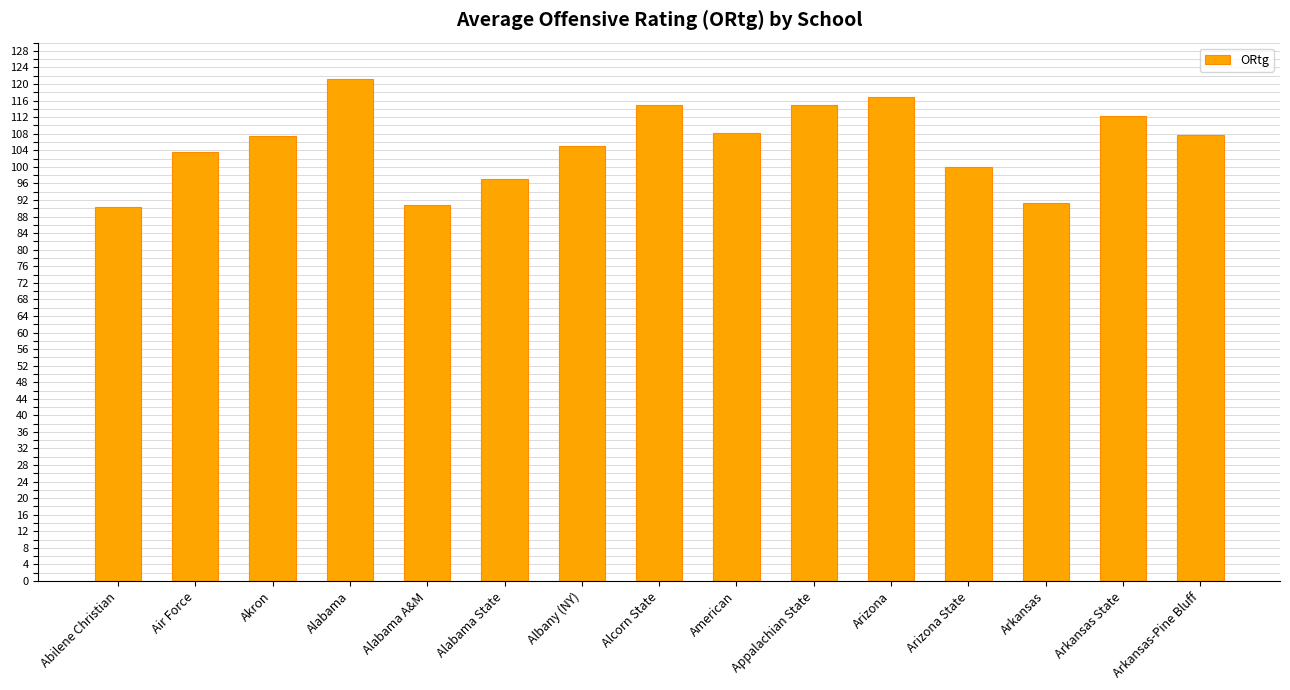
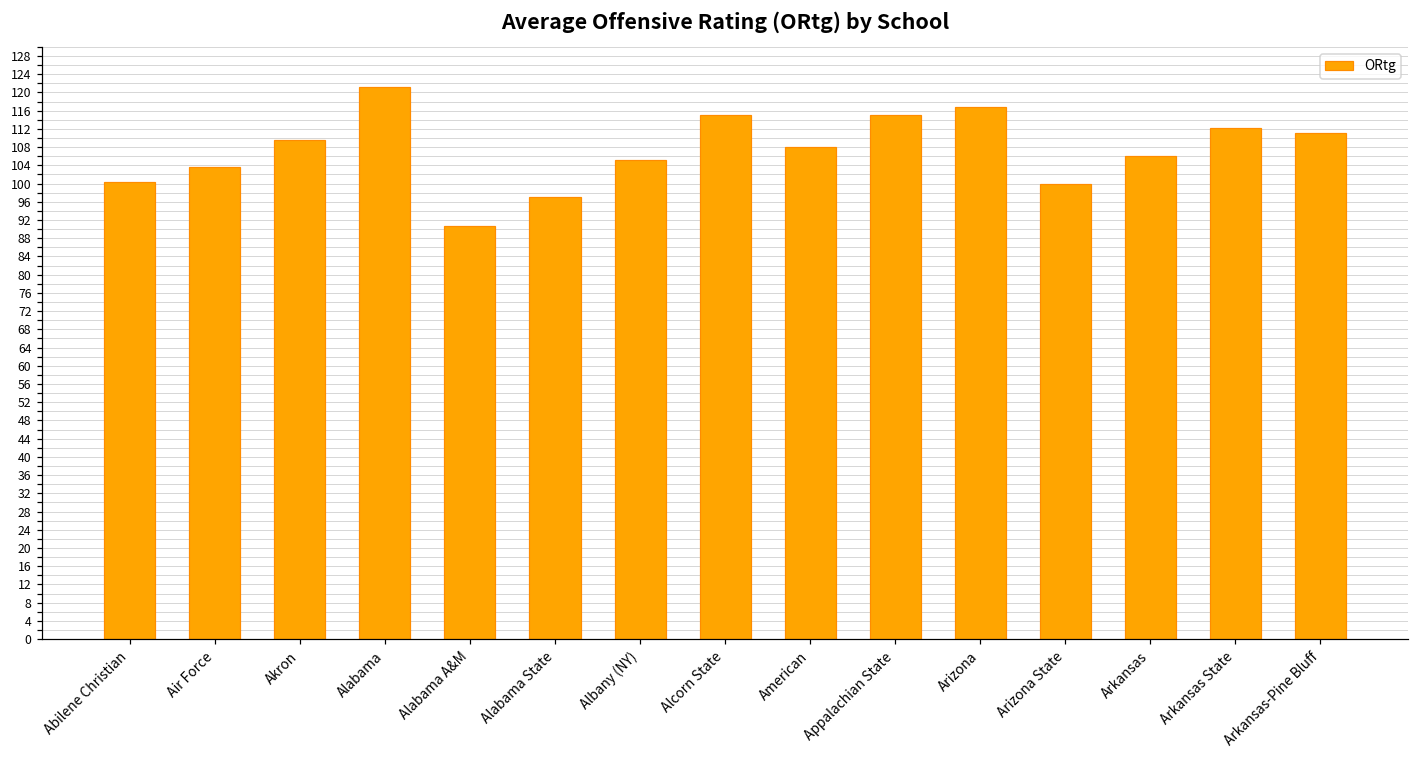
Abilene Christian: 90 -> 100
Akron: 107 -> 110
Arkansas: 91 -> 106
Arkansas-Pine Bluff: 108 -> 111
